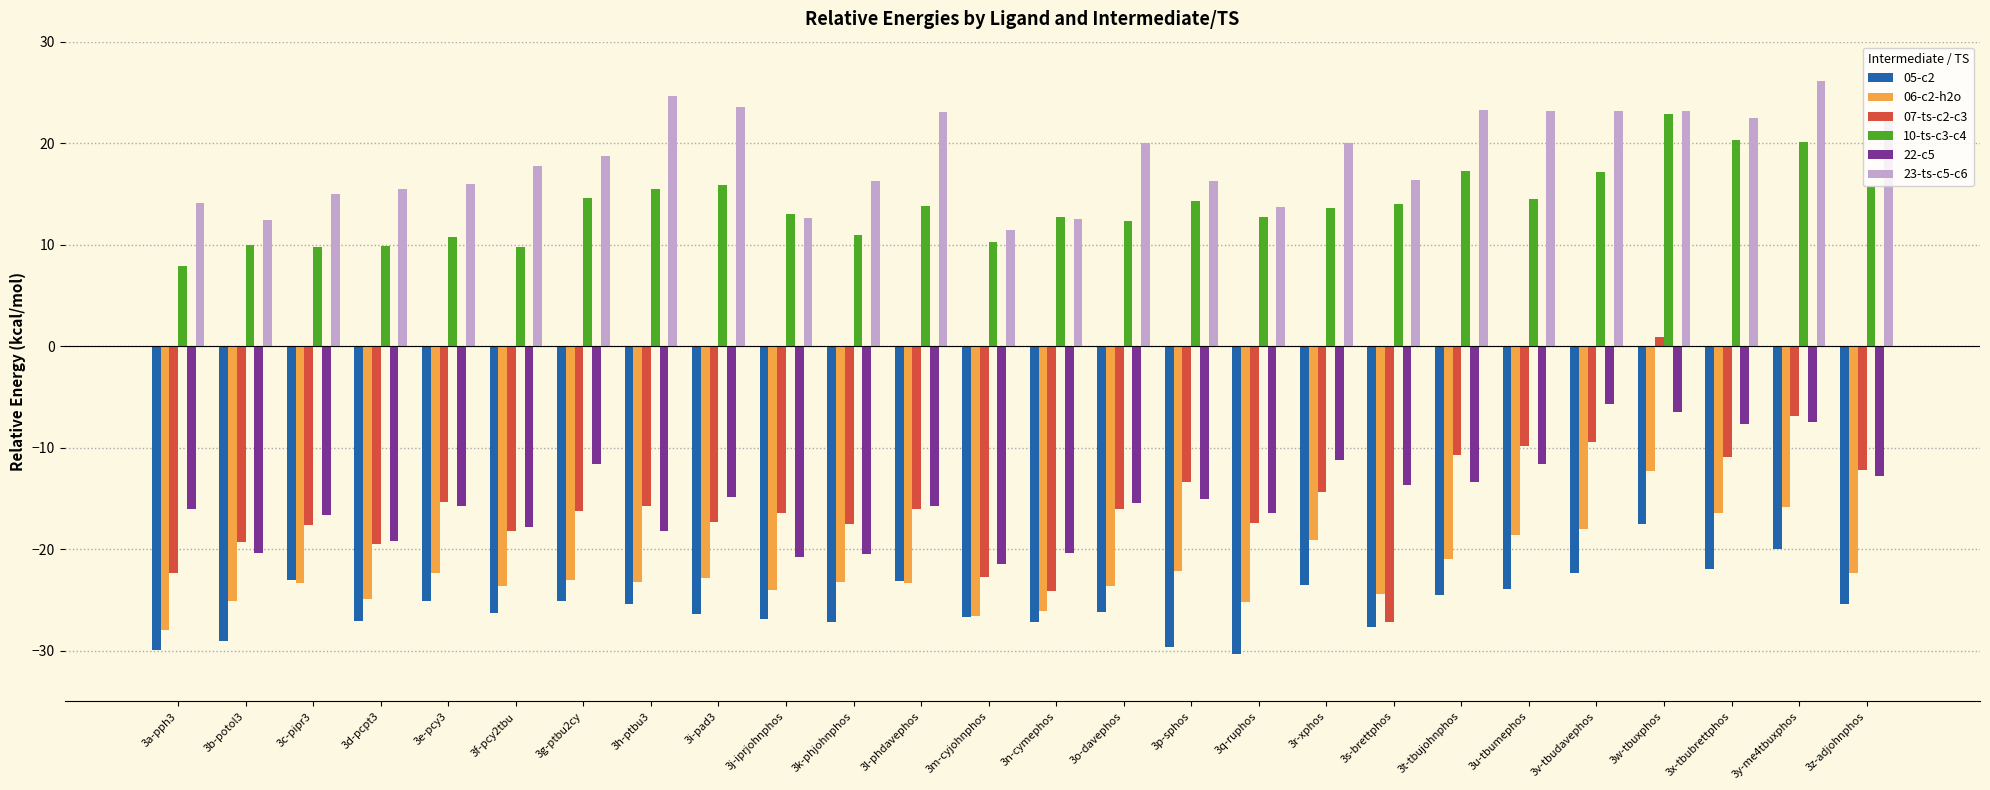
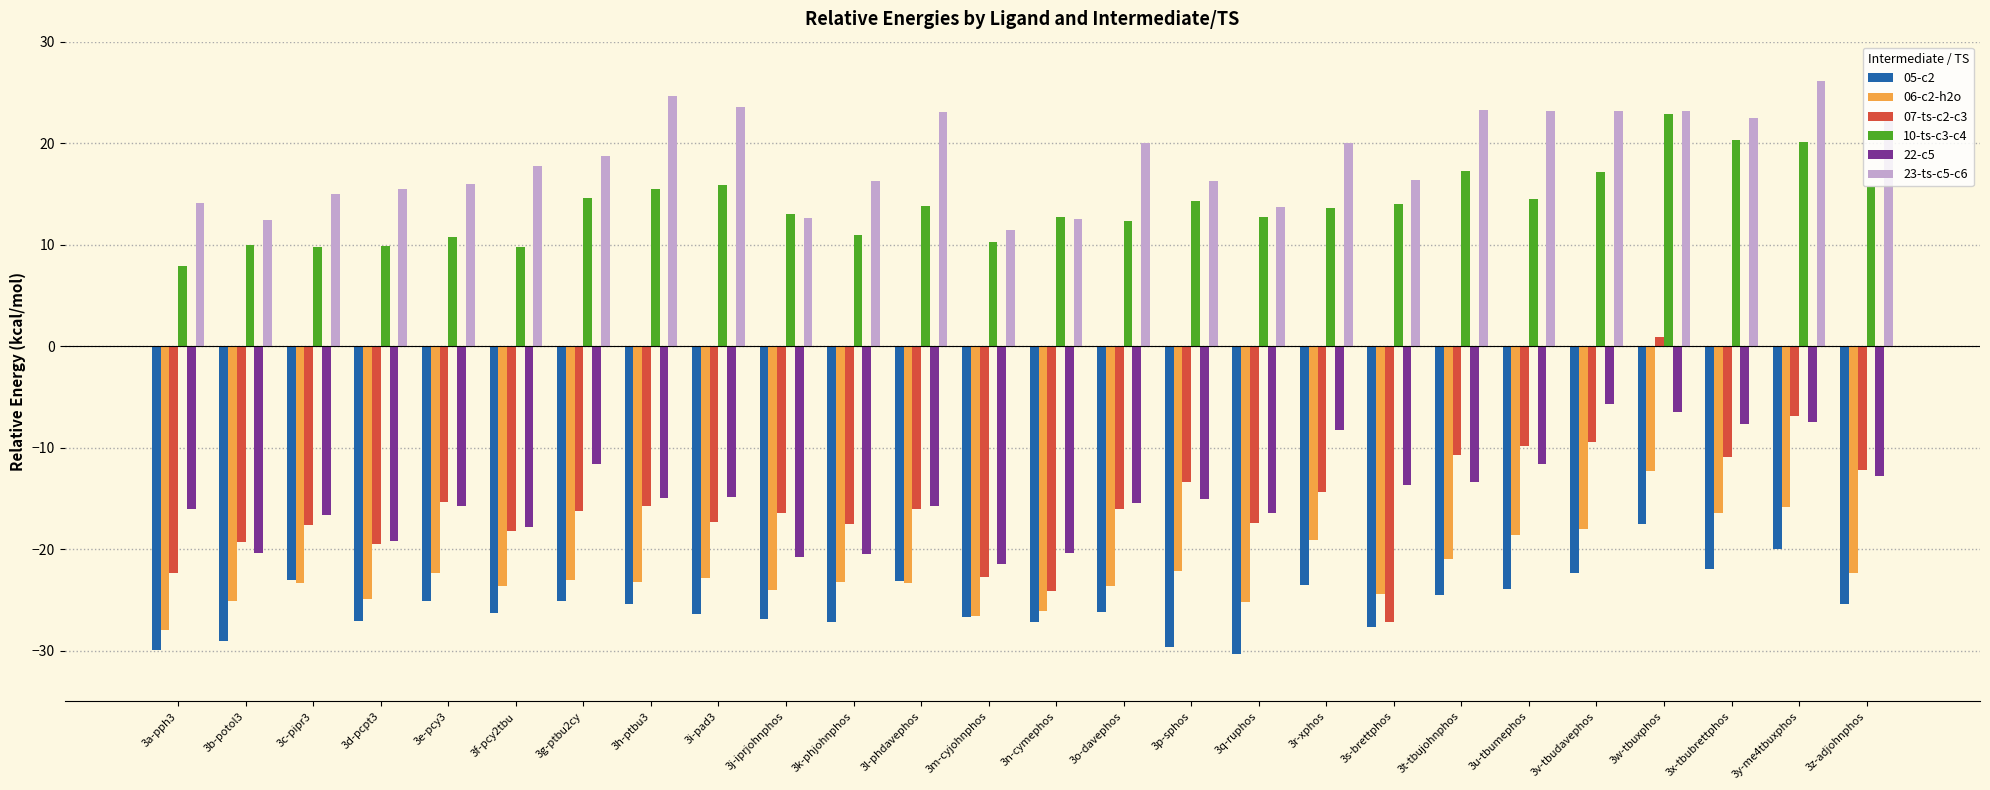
22-c5, 3h-ptbu3: -18.3 -> -15.0
22-c5, 3r-xphos: -11.2 -> -8.3
